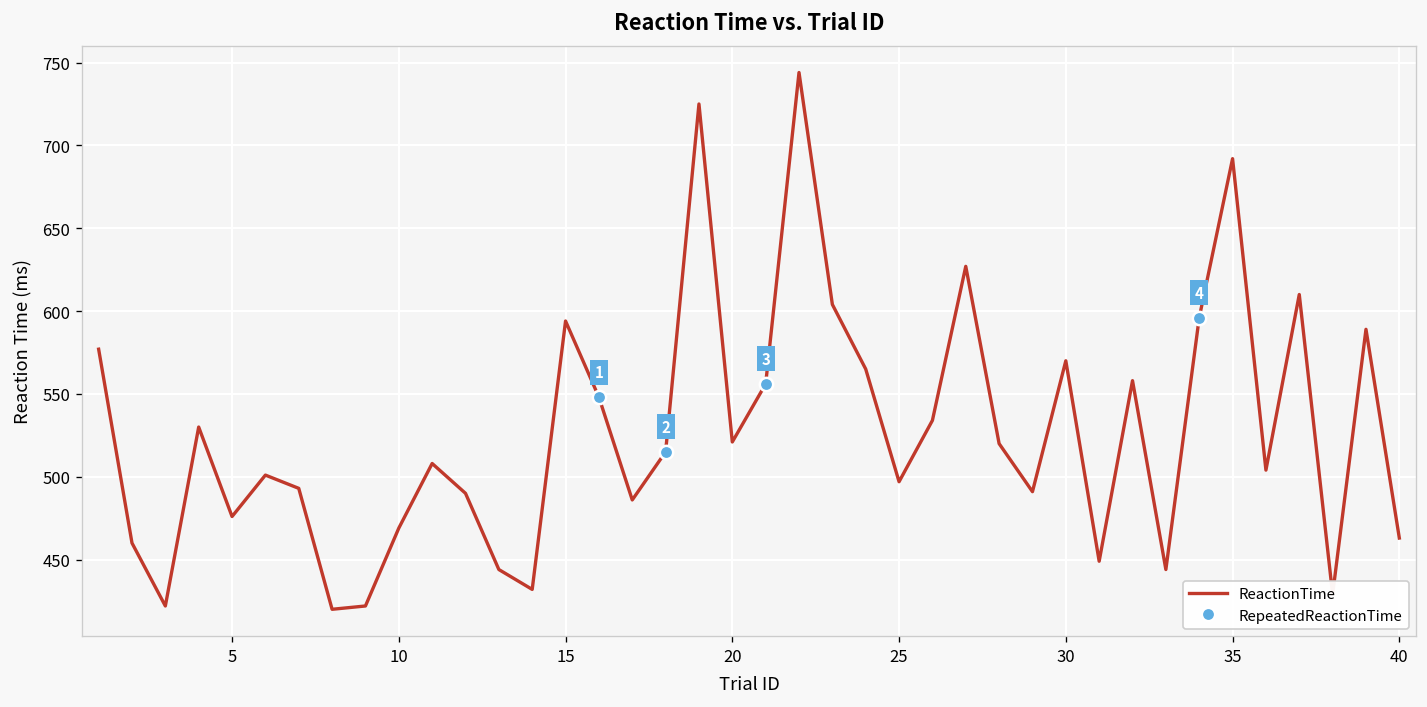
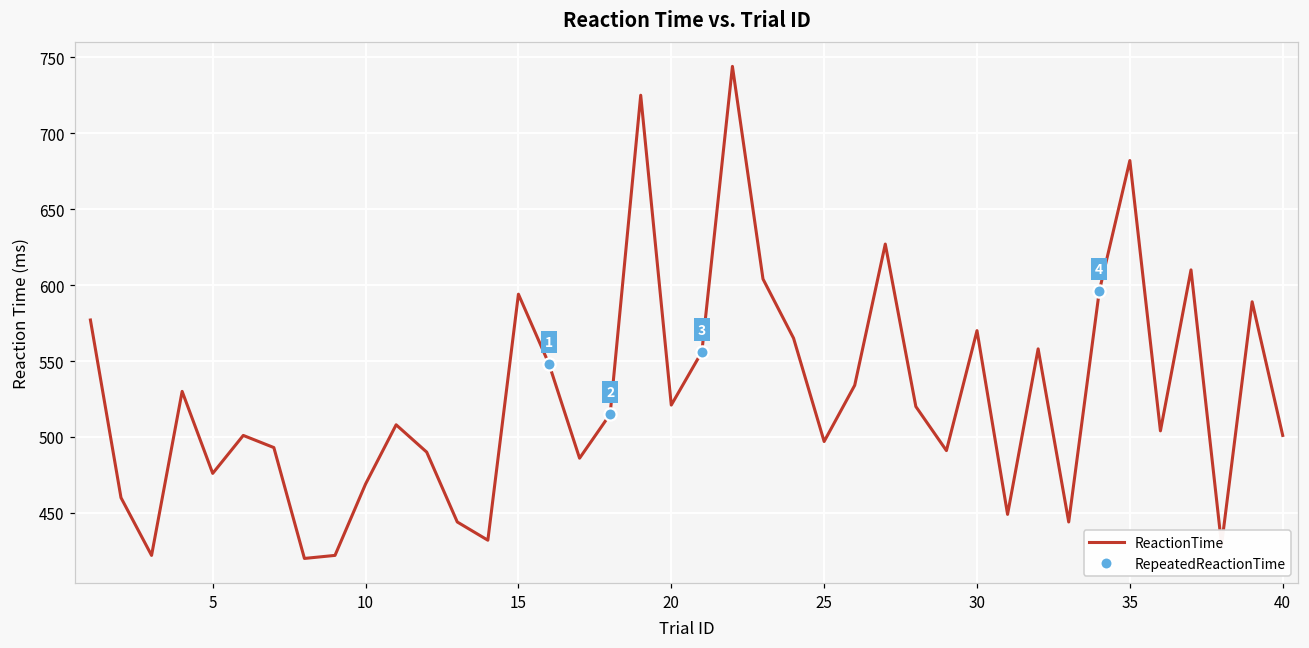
ReactionTime, 35: 692 -> 682
ReactionTime, 40: 463 -> 501
